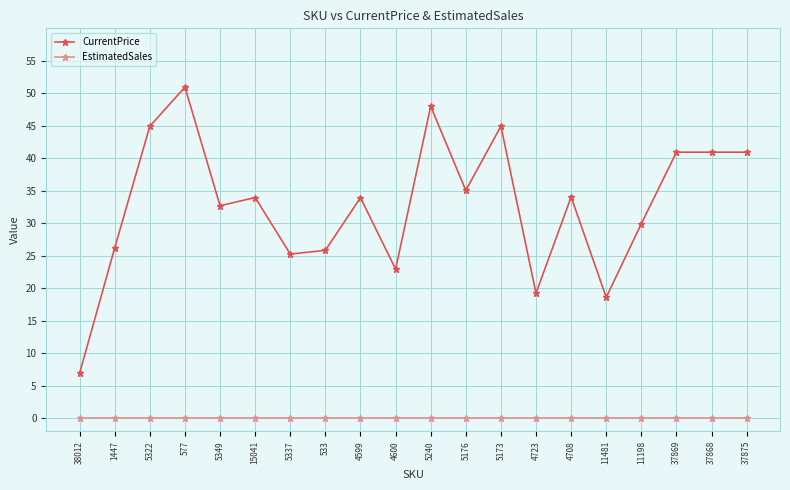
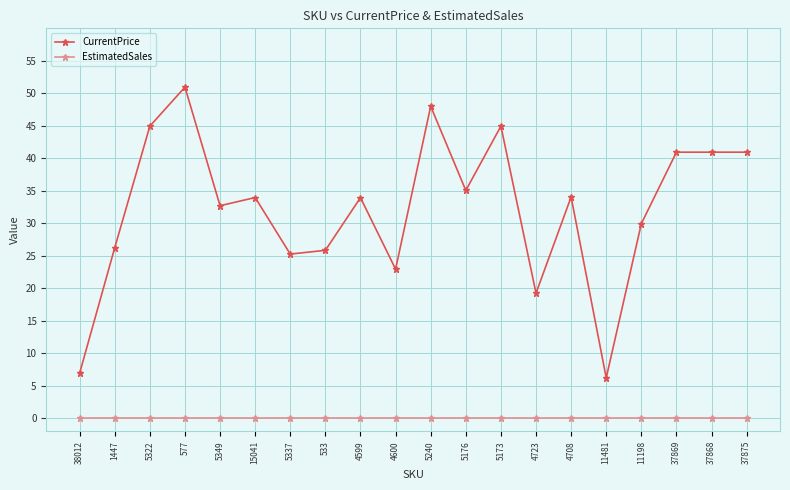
CurrentPrice, 11481: 19 -> 6
